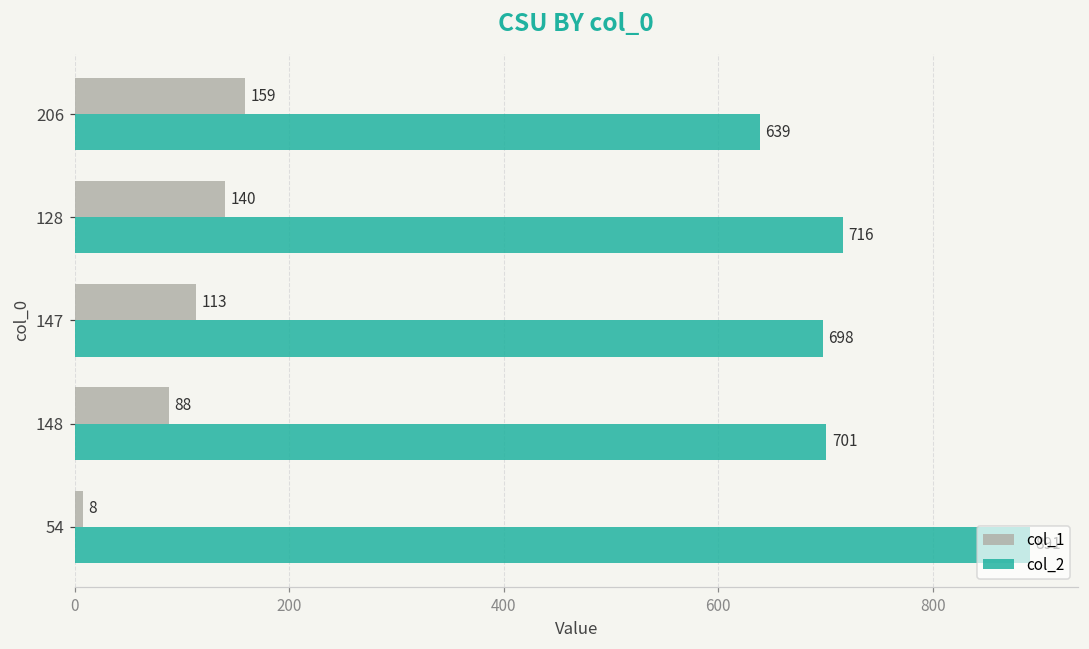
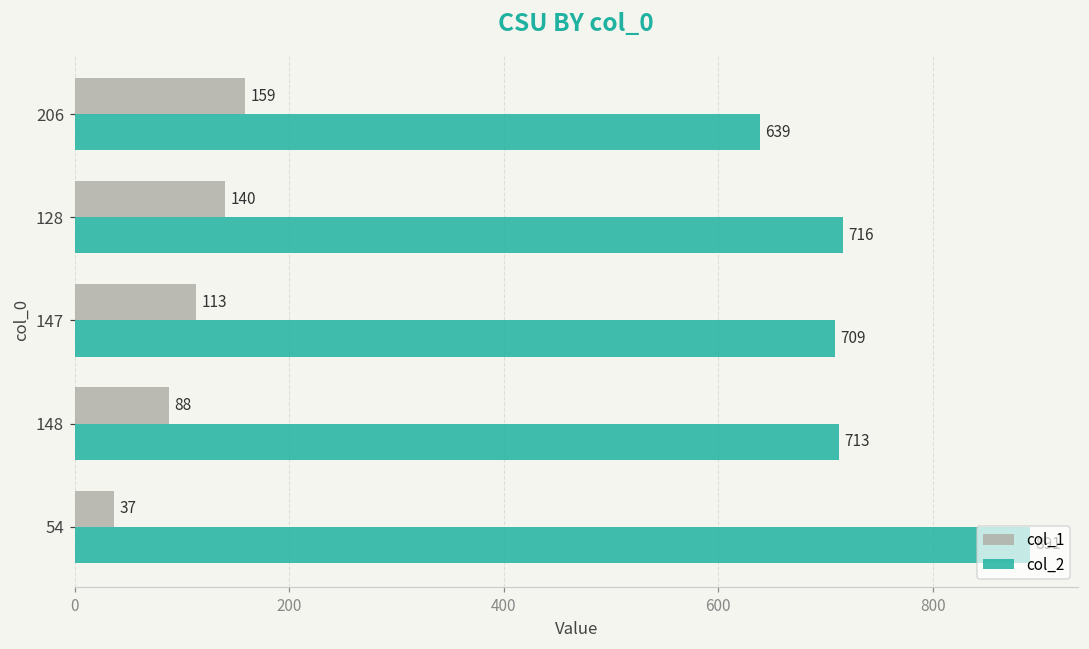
col_2, 147: 698 -> 709
col_2, 148: 701 -> 713
col_1, 54: 8 -> 37
